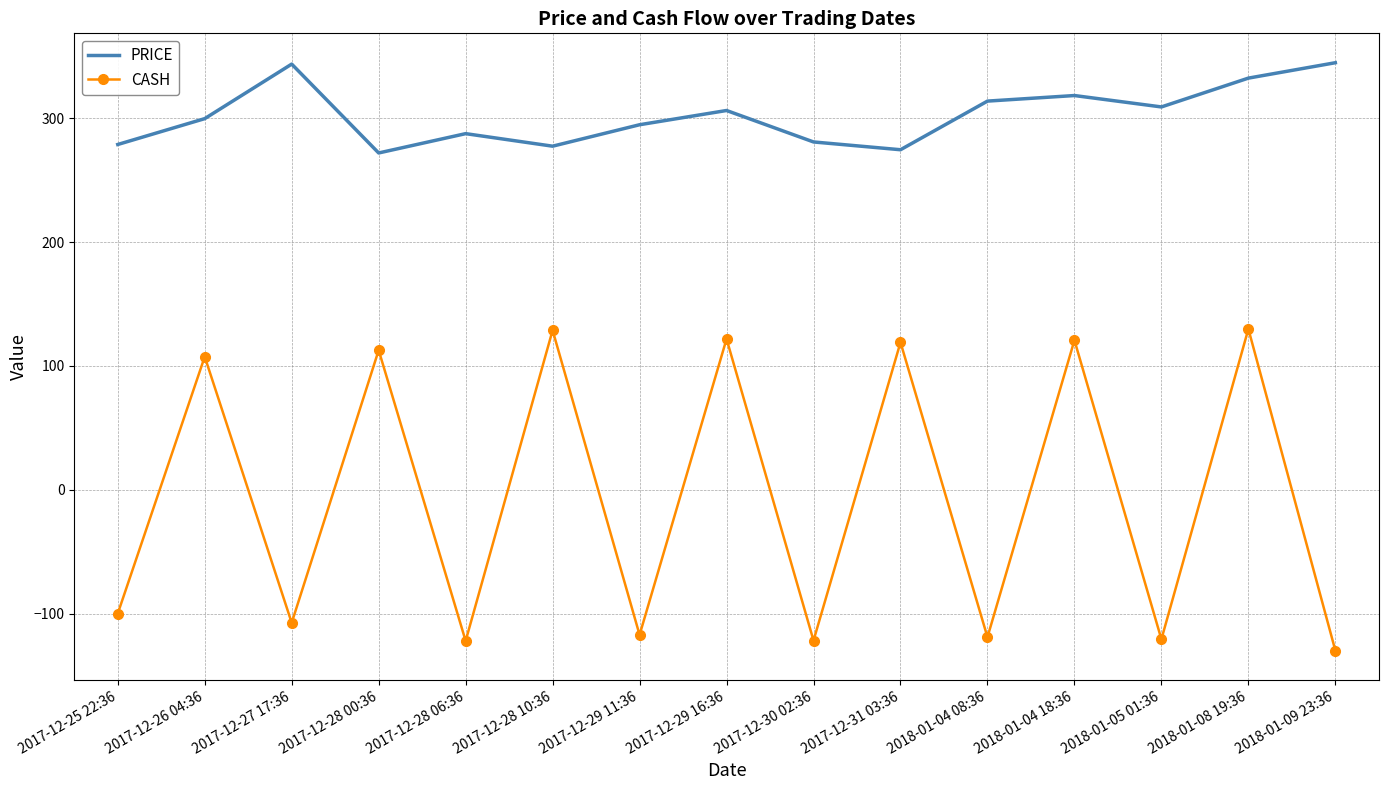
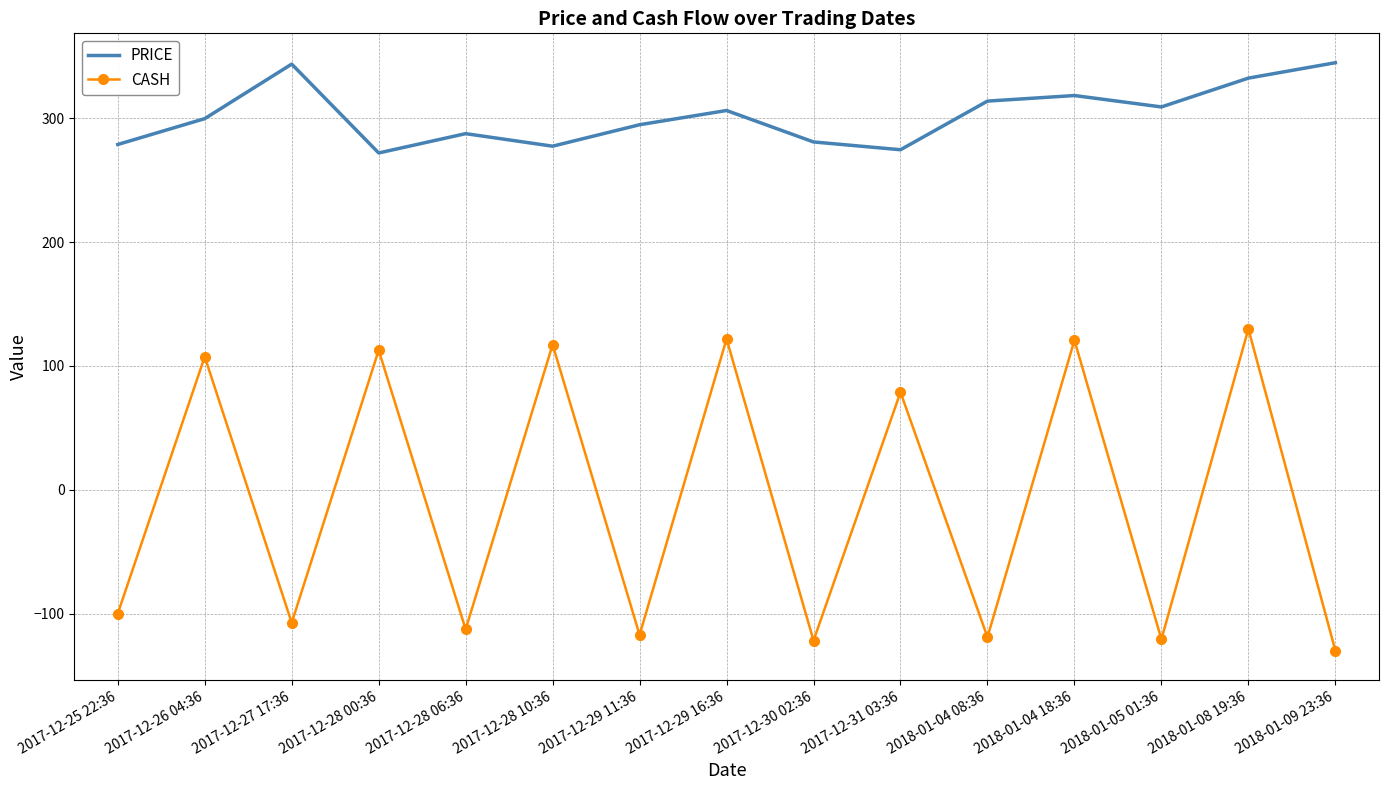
CASH, 2017-12-28 06:36: -122 -> -113
CASH, 2017-12-28 10:36: 129 -> 117
CASH, 2017-12-31 03:36: 119 -> 79
